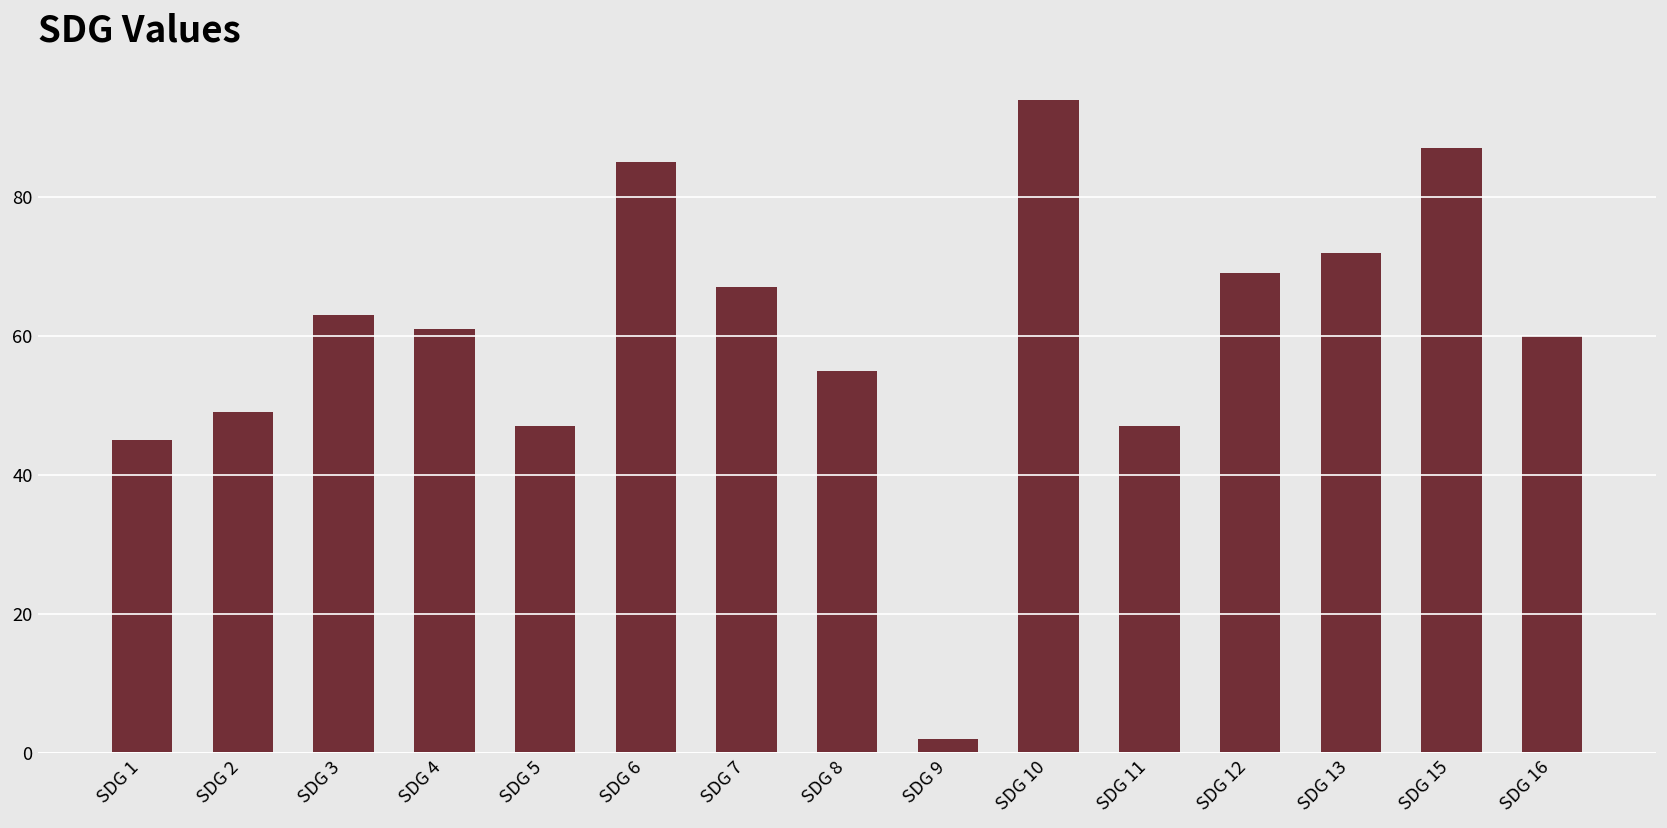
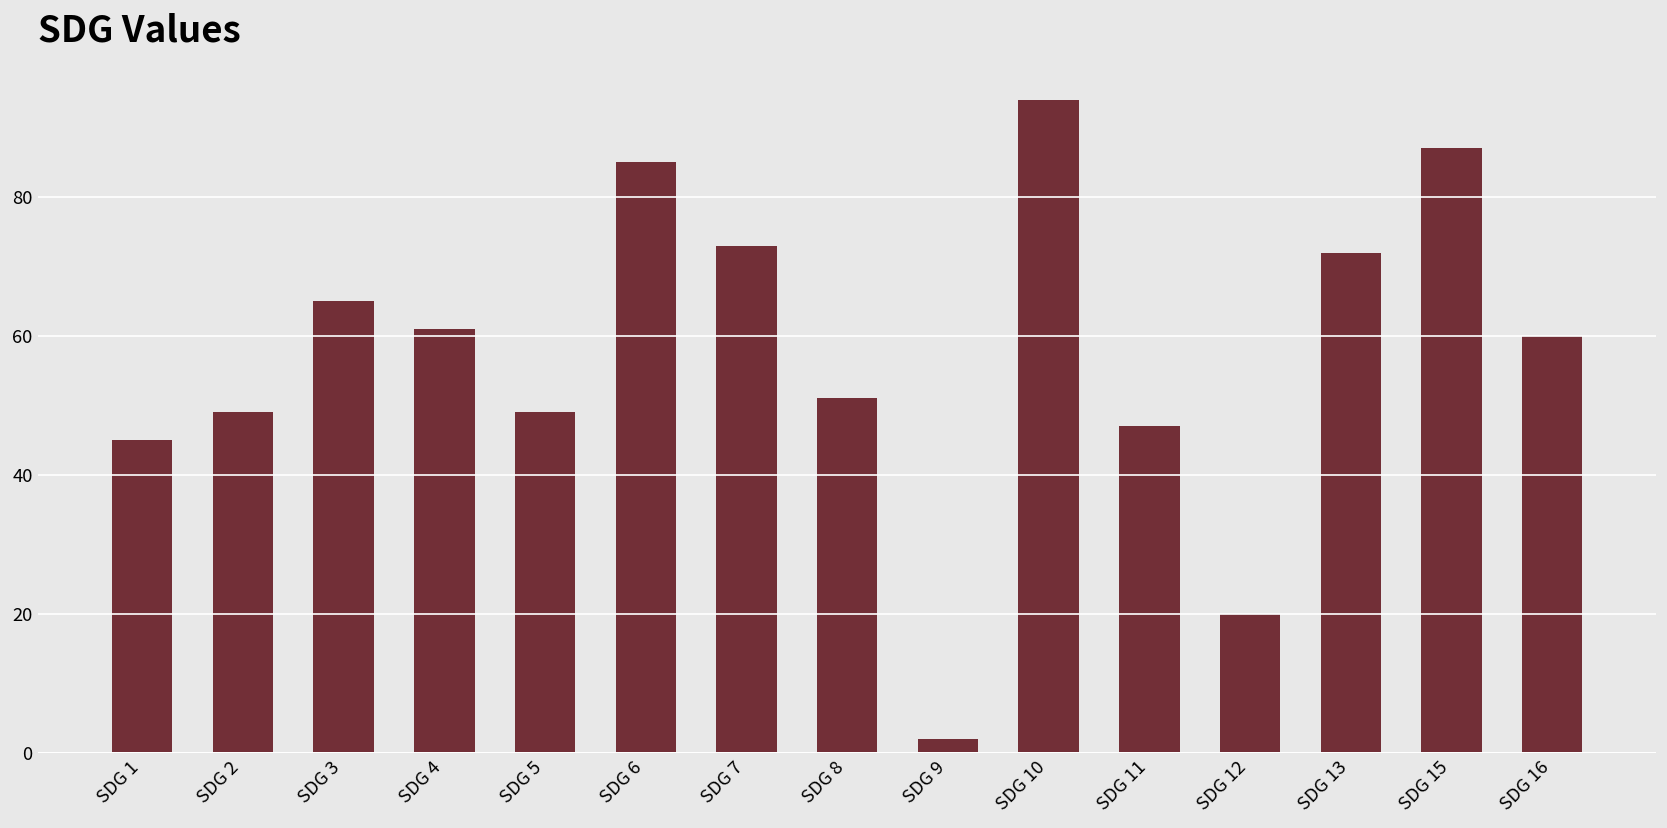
SDG 3: 63 -> 65
SDG 5: 47 -> 49
SDG 7: 67 -> 73
SDG 8: 55 -> 51
SDG 12: 69 -> 20
